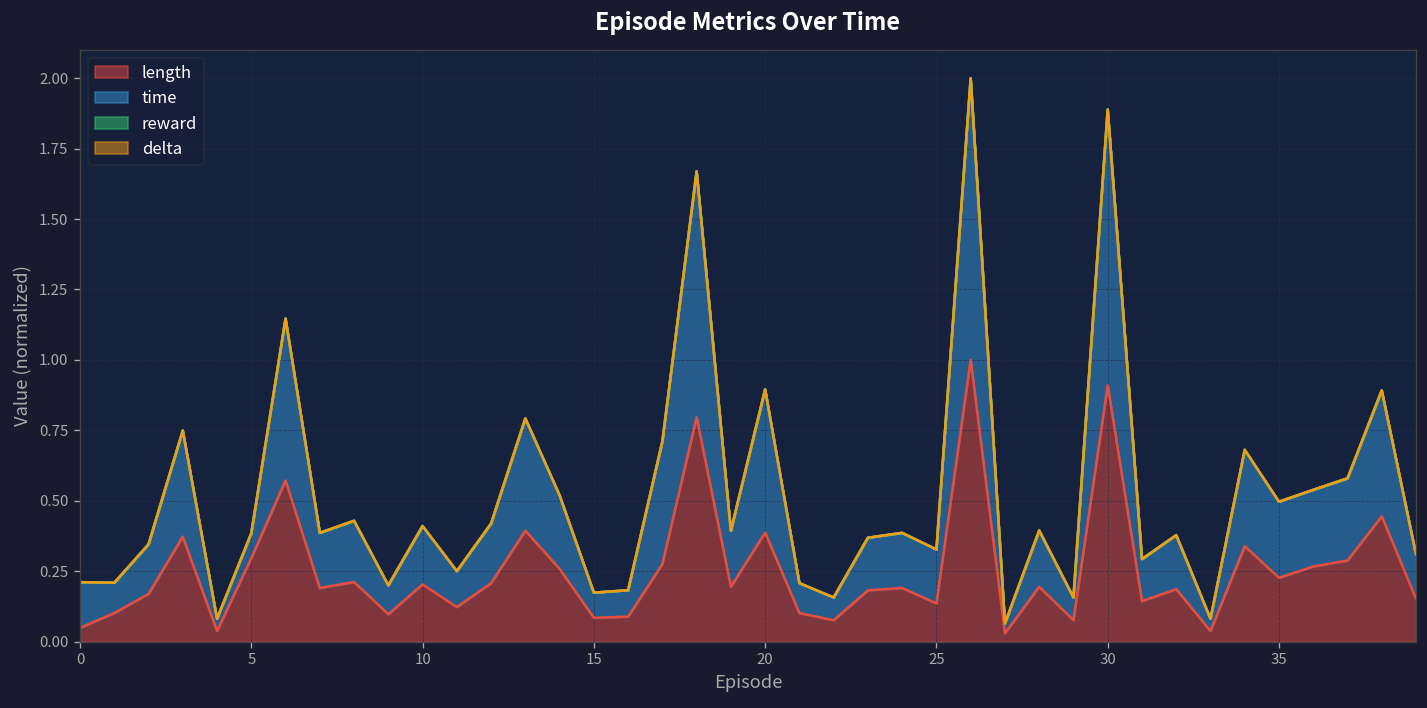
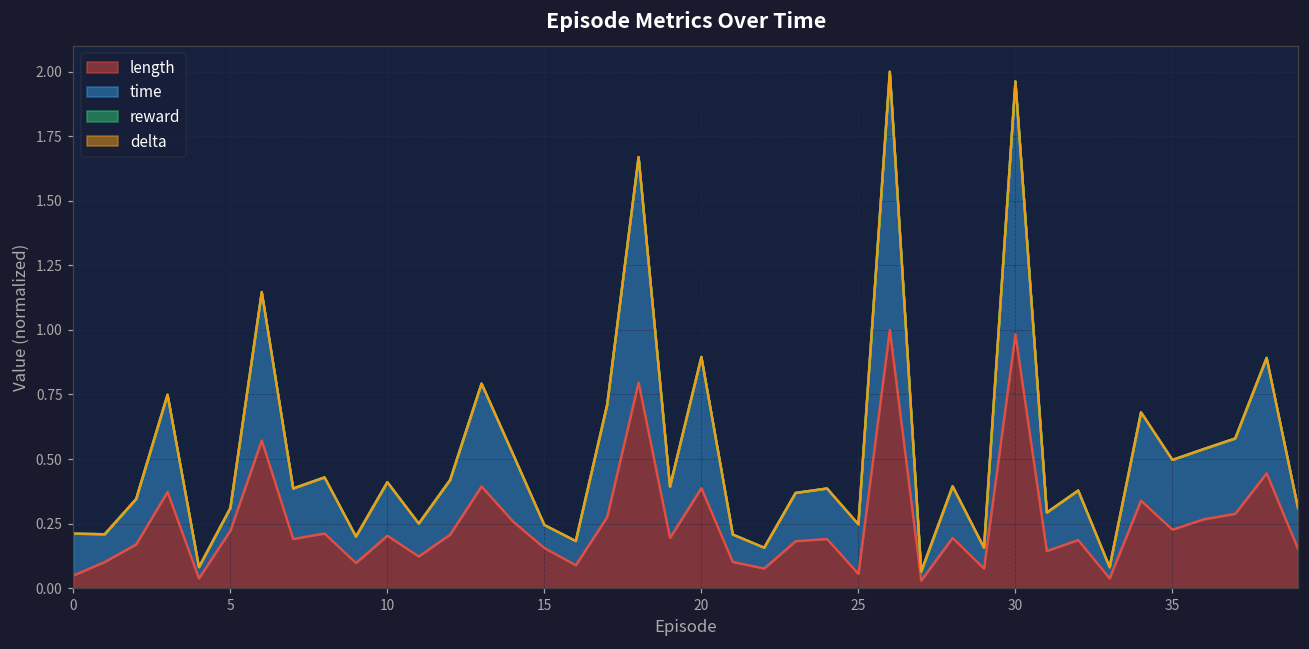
length, 5: 0.30 -> 0.22
length, 15: 0.08 -> 0.16
length, 25: 0.14 -> 0.06
length, 30: 0.91 -> 0.98
